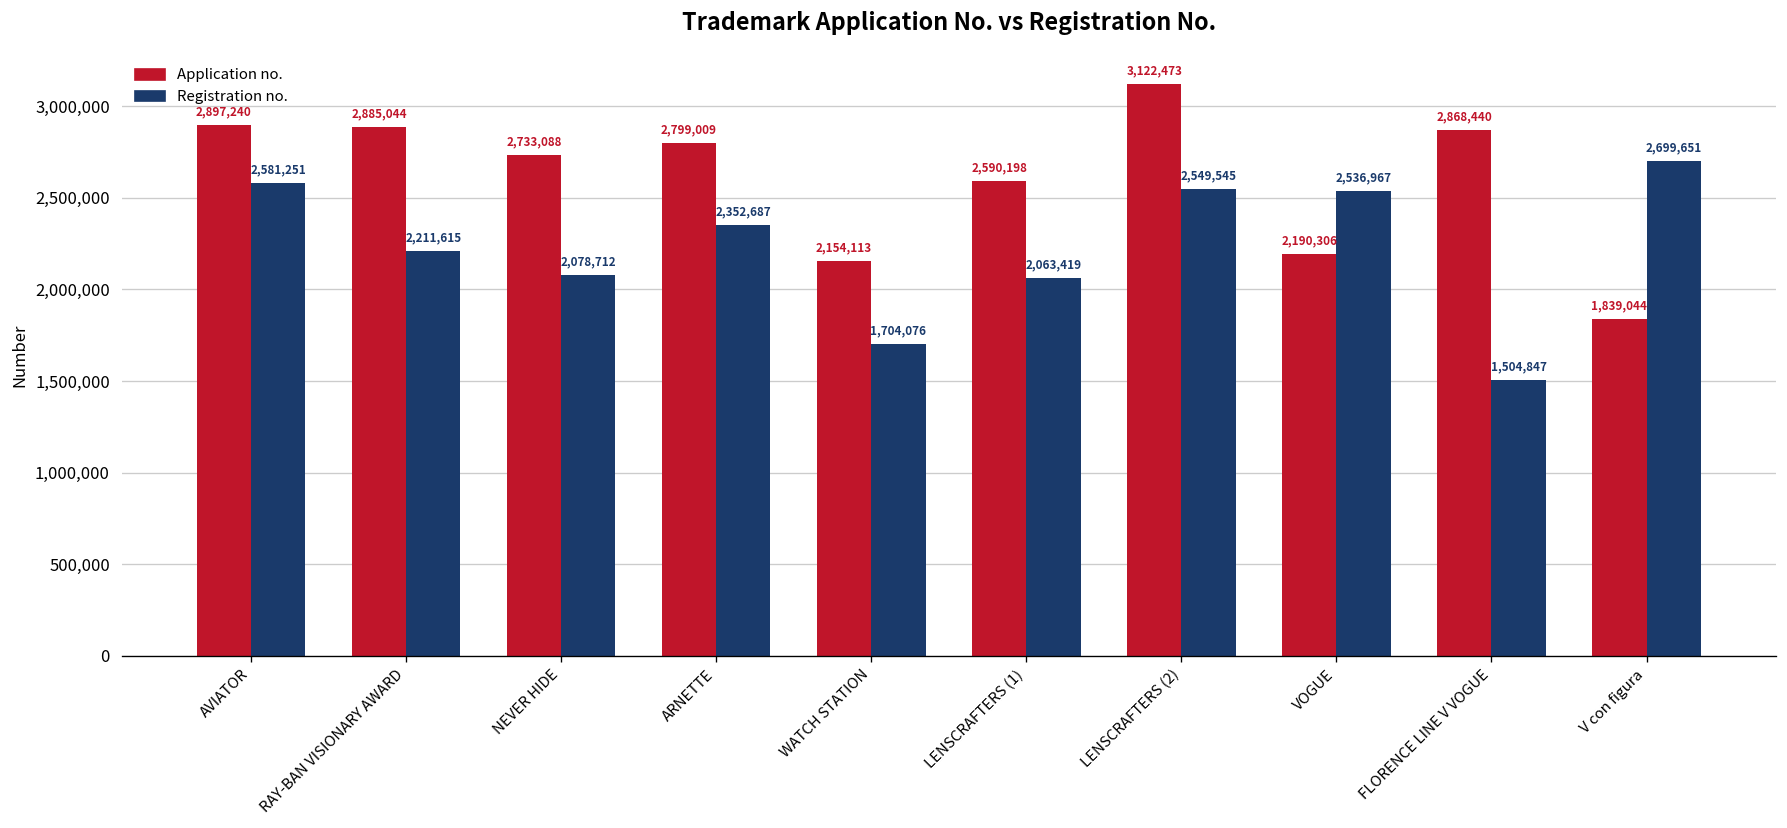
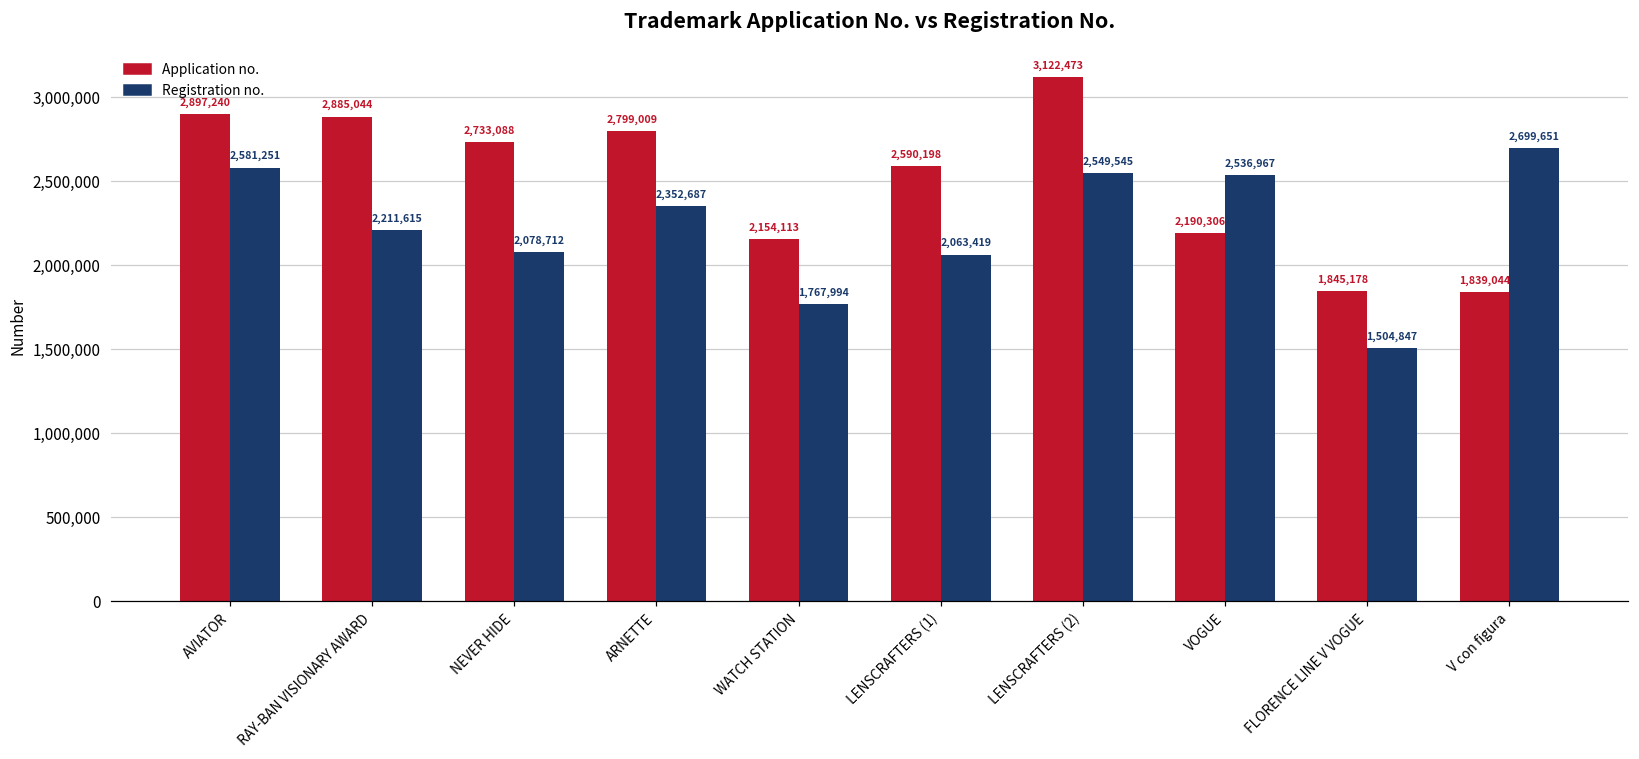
Registration no., WATCH STATION: 1,704,076 -> 1,767,994
Application no., FLORENCE LINE V VOGUE: 2,868,440 -> 1,845,178
